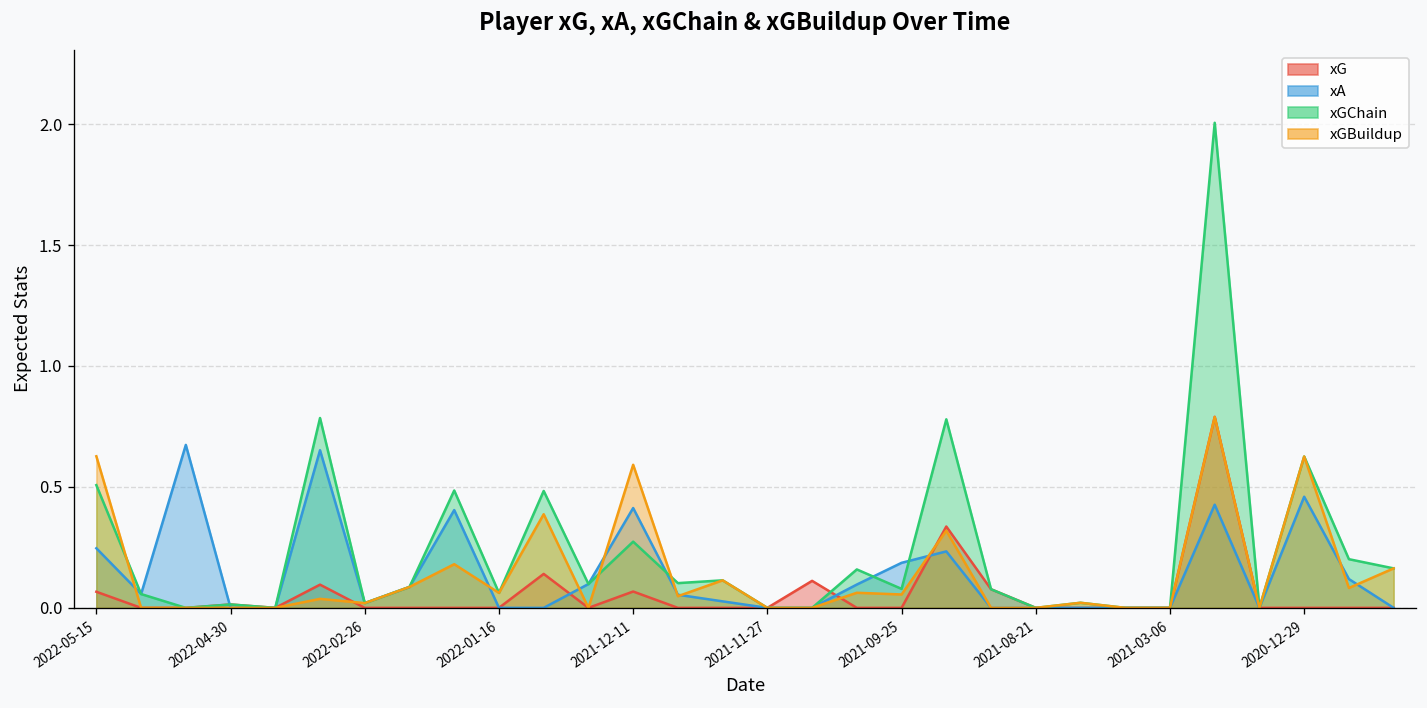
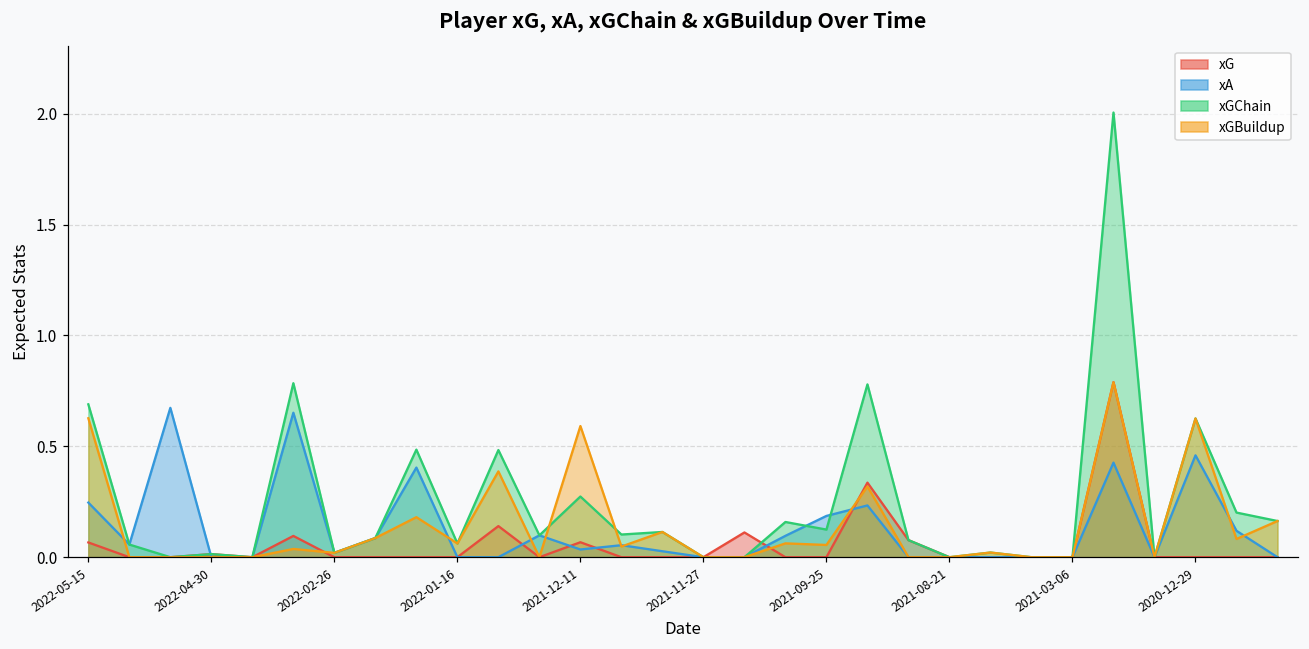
xGChain, 2022-05-15: 0.51 -> 0.69
xA, 2021-12-11: 0.41 -> 0.03
xGChain, 2021-09-25: 0.08 -> 0.12
